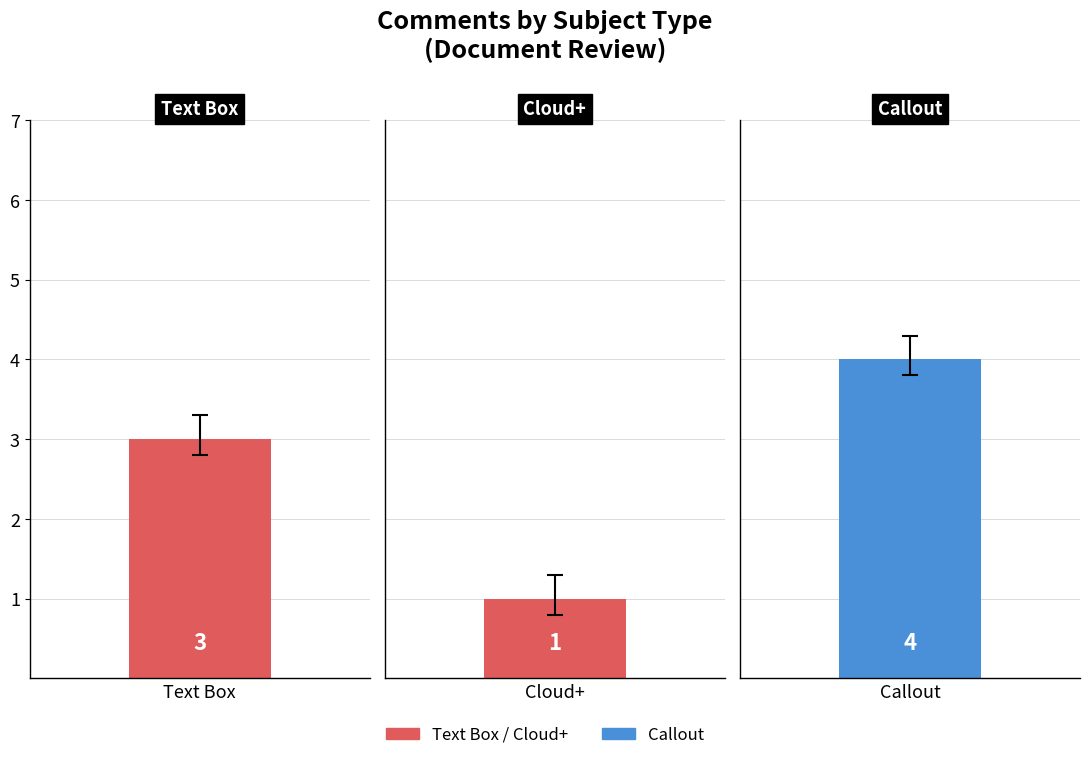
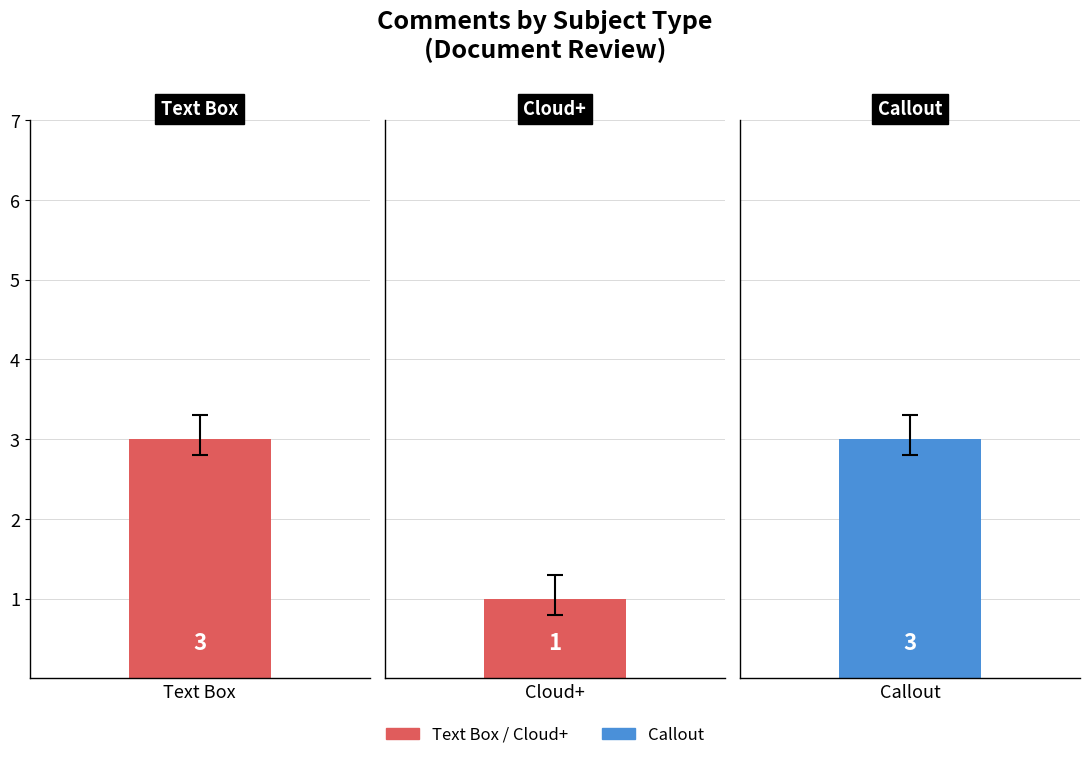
Callout, Callout, Callout: 4 -> 3
